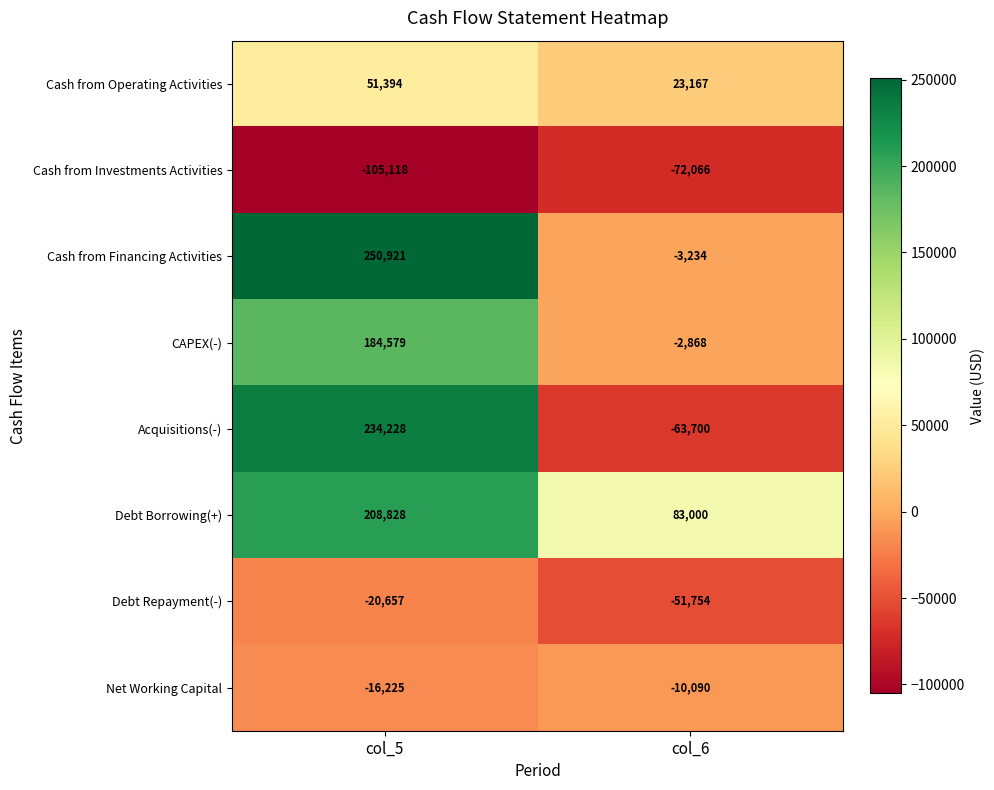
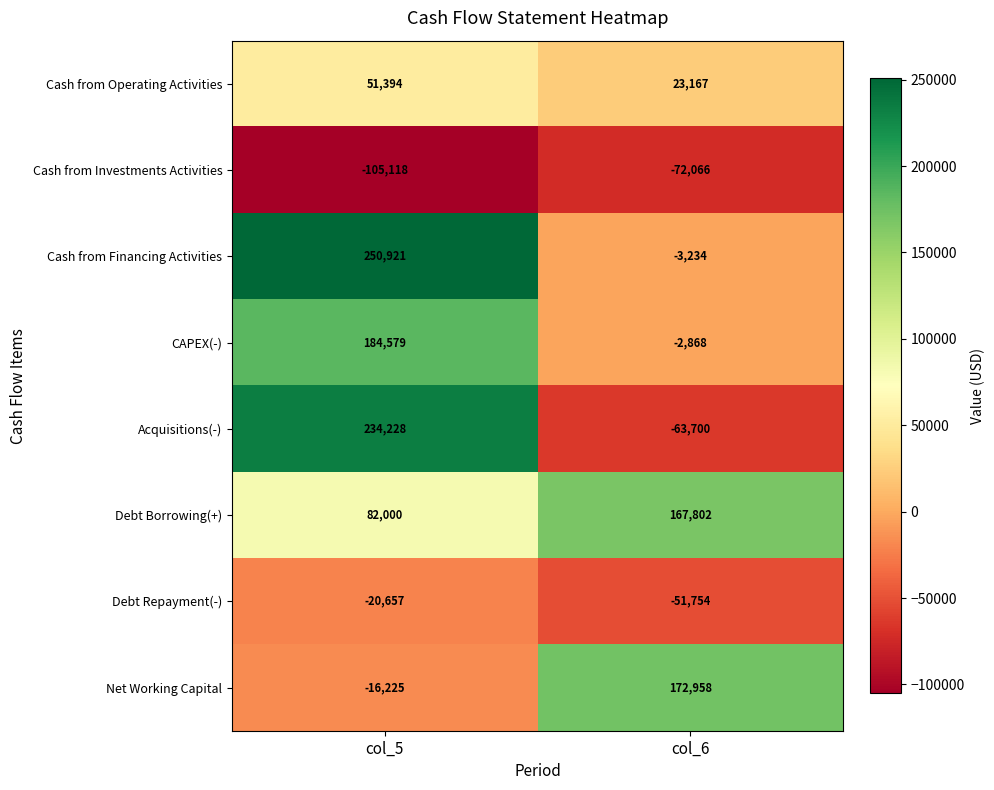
Debt Borrowing(+), col_5: 208,828 -> 82,000
Debt Borrowing(+), col_6: 83,000 -> 167,802
Net Working Capital, col_6: -10,090 -> 172,958
